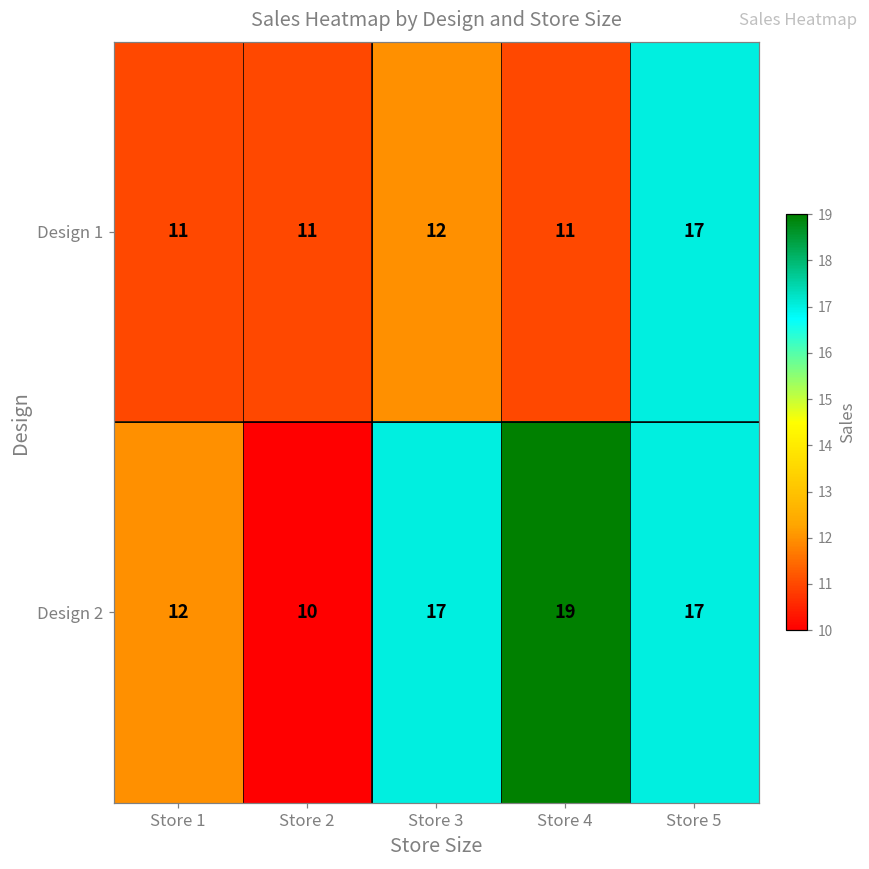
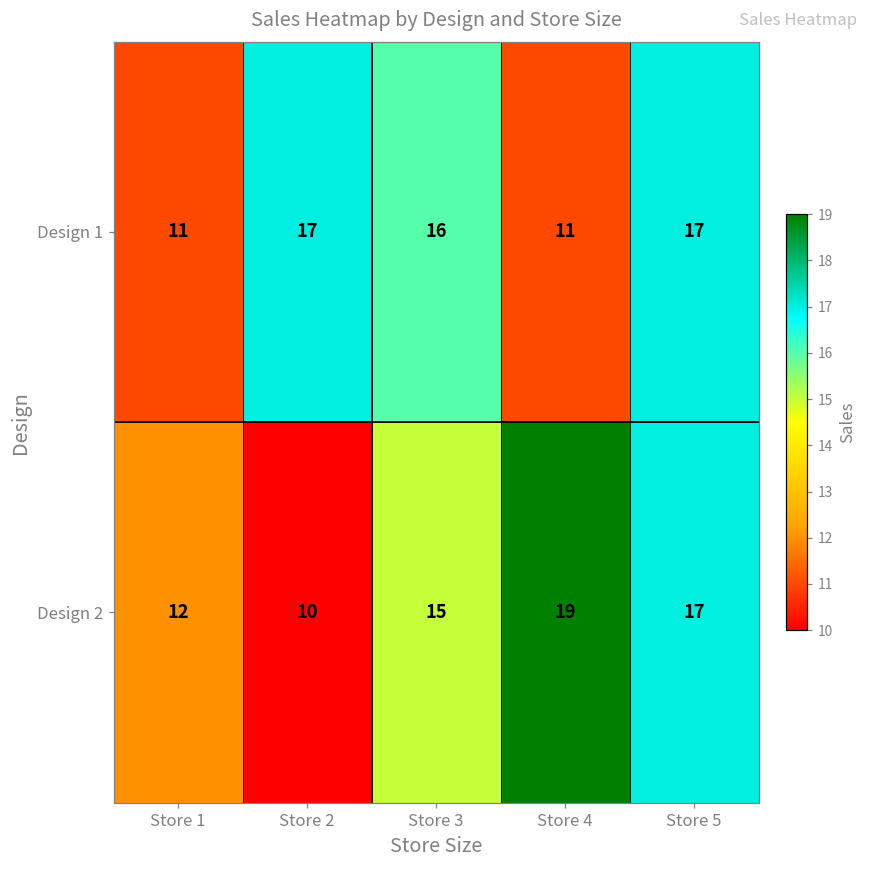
Design 1, Store 2: 11 -> 17
Design 1, Store 3: 12 -> 16
Design 2, Store 3: 17 -> 15
